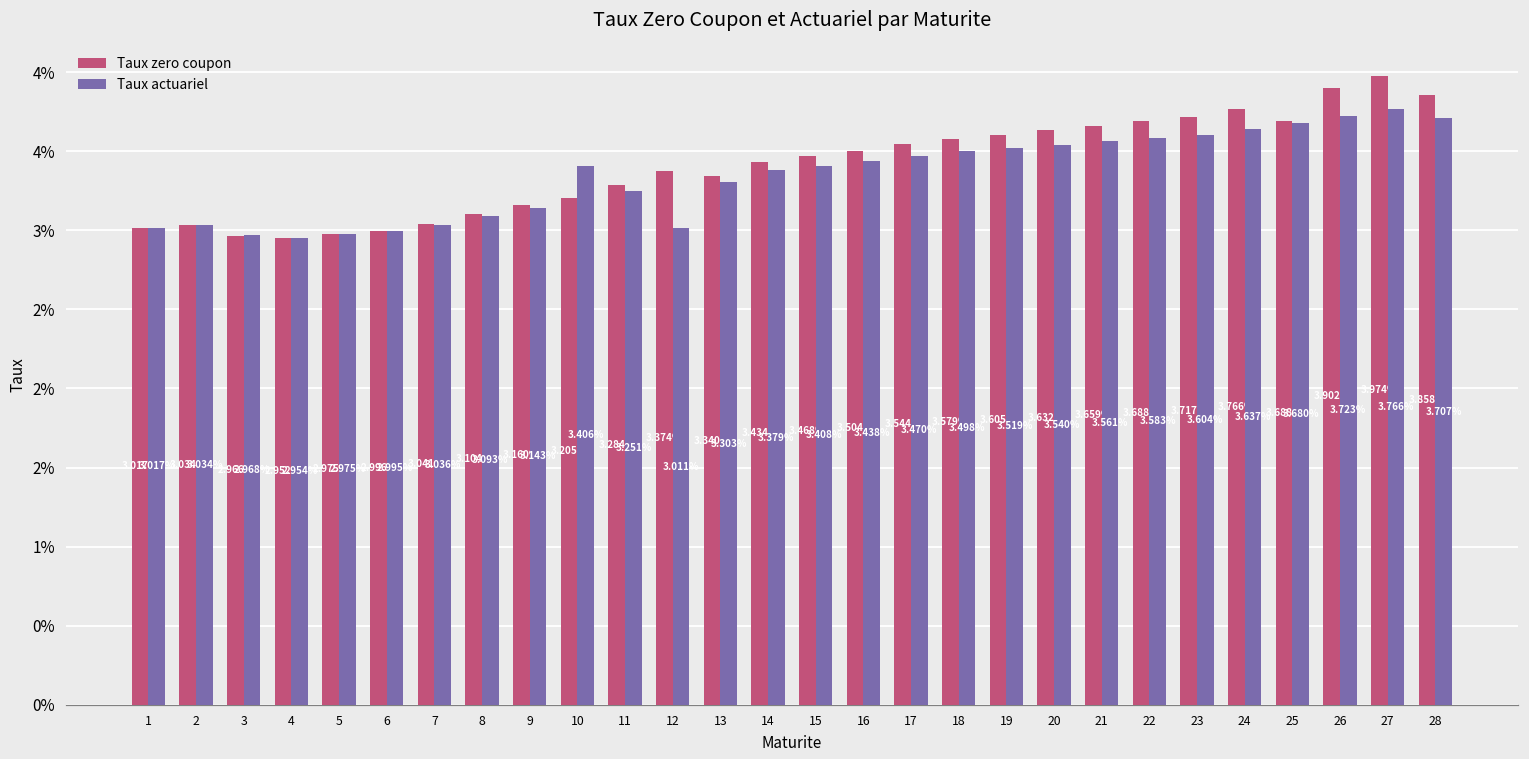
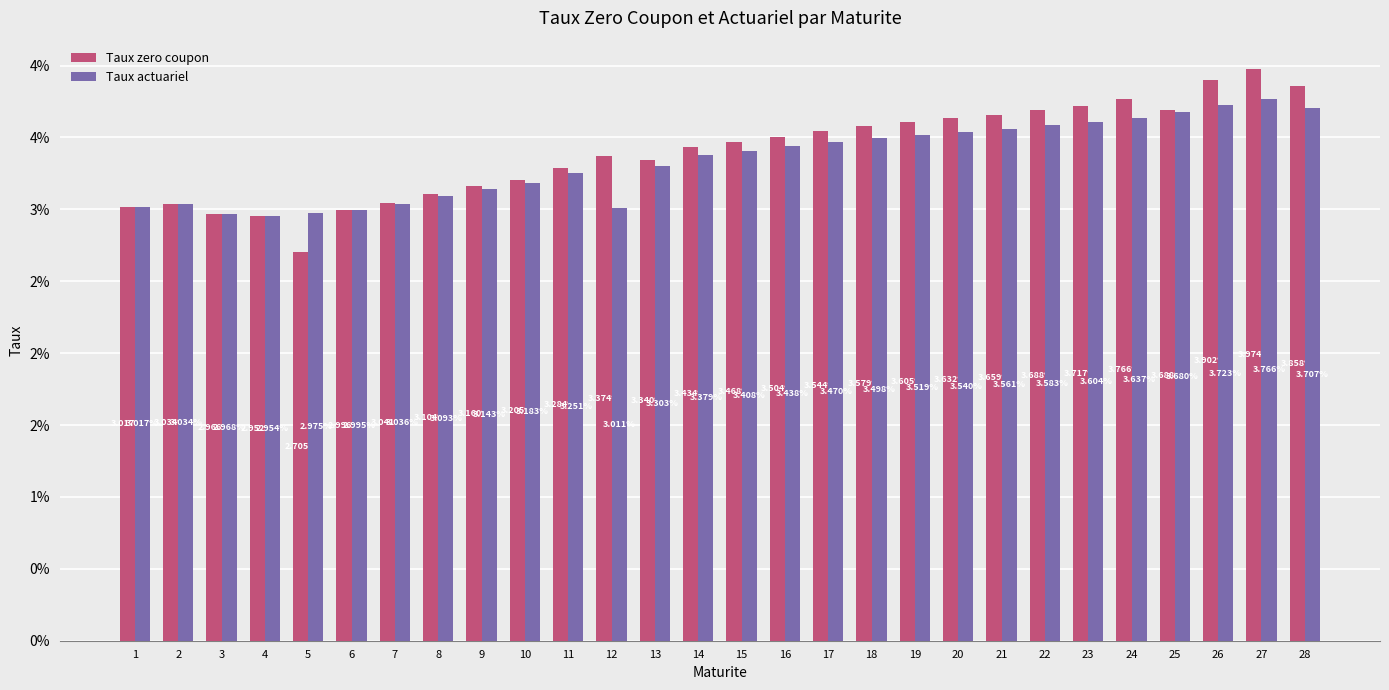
Taux zero coupon, 5: 2.975% -> 2.705%
Taux actuariel, 10: 3.406% -> 3.183%
